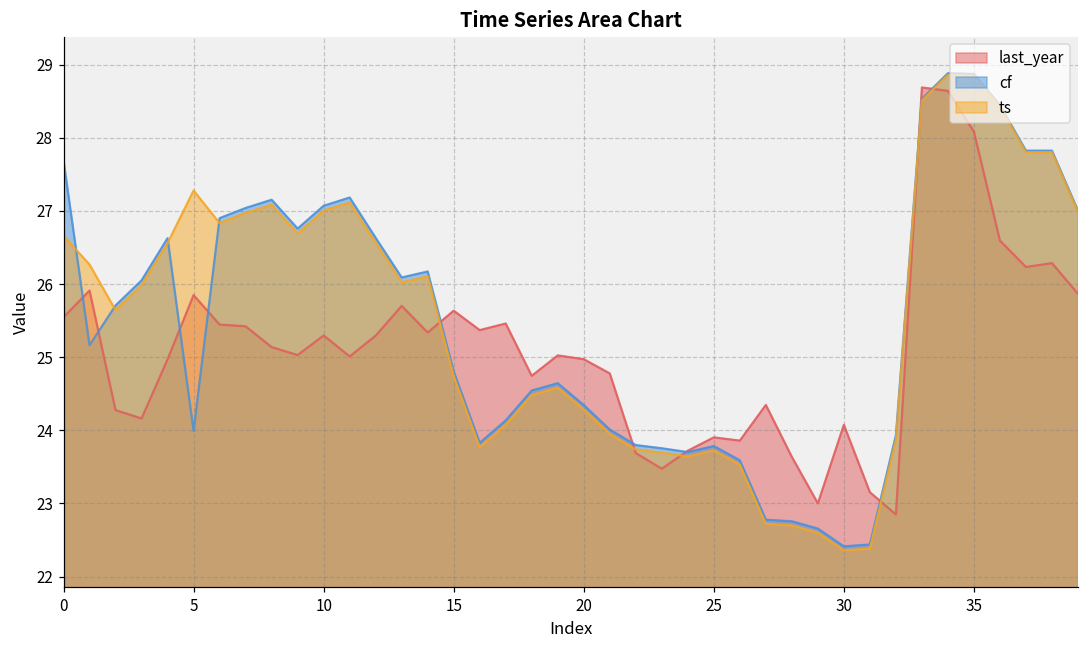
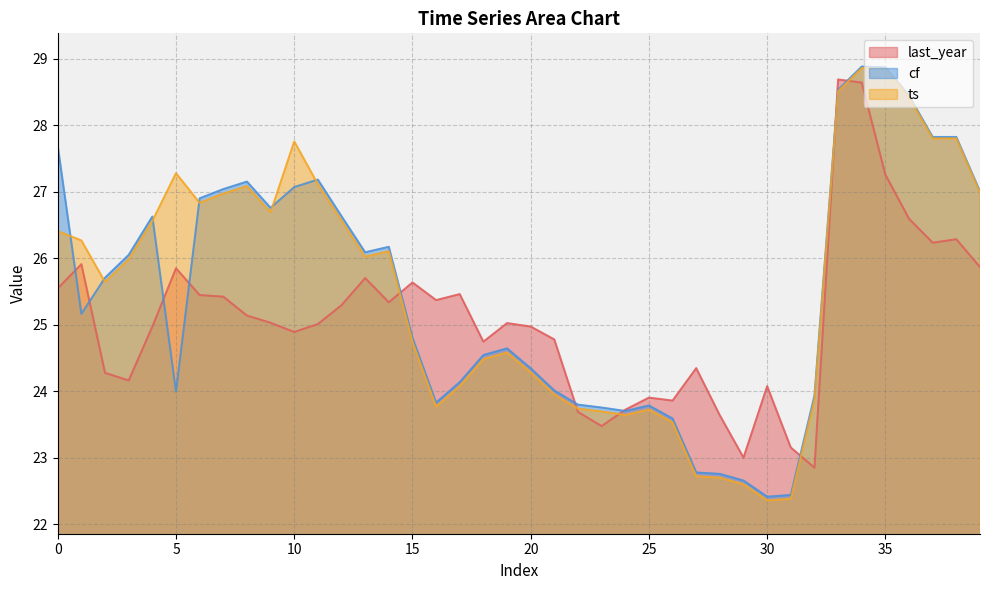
ts, 0: 26.7 -> 26.4
last_year, 10: 25.3 -> 24.9
ts, 10: 27.0 -> 27.8
last_year, 35: 28.1 -> 27.3
